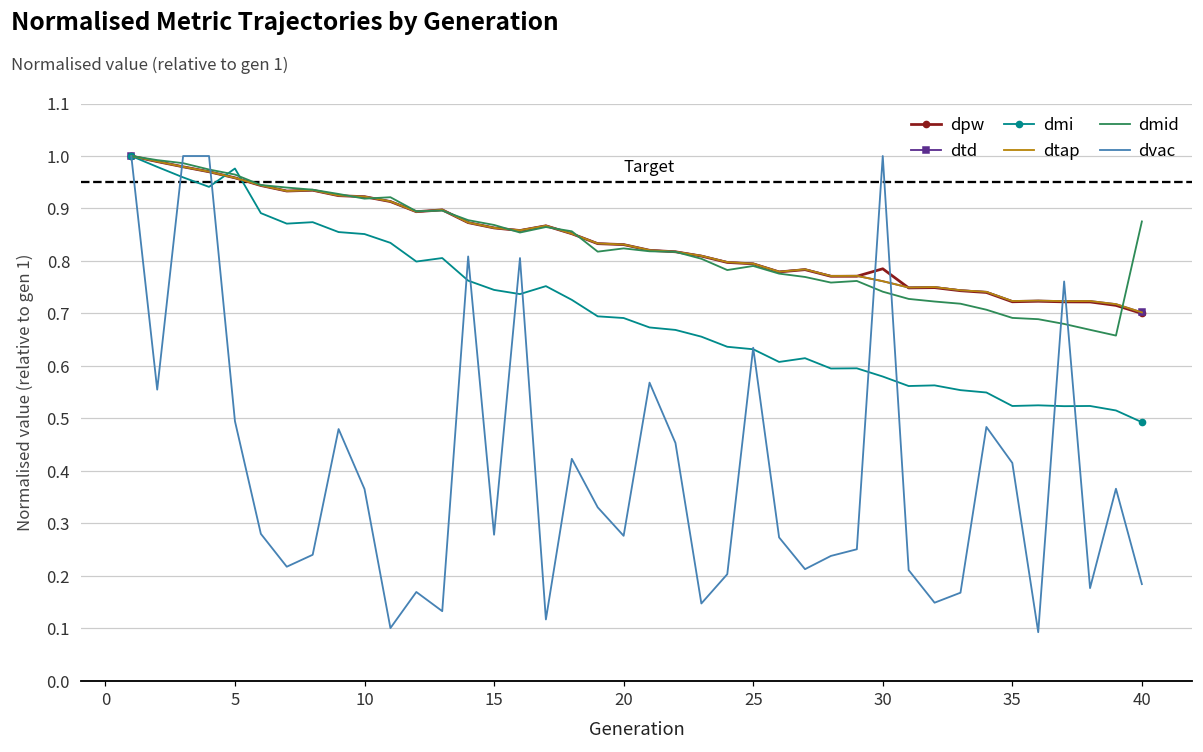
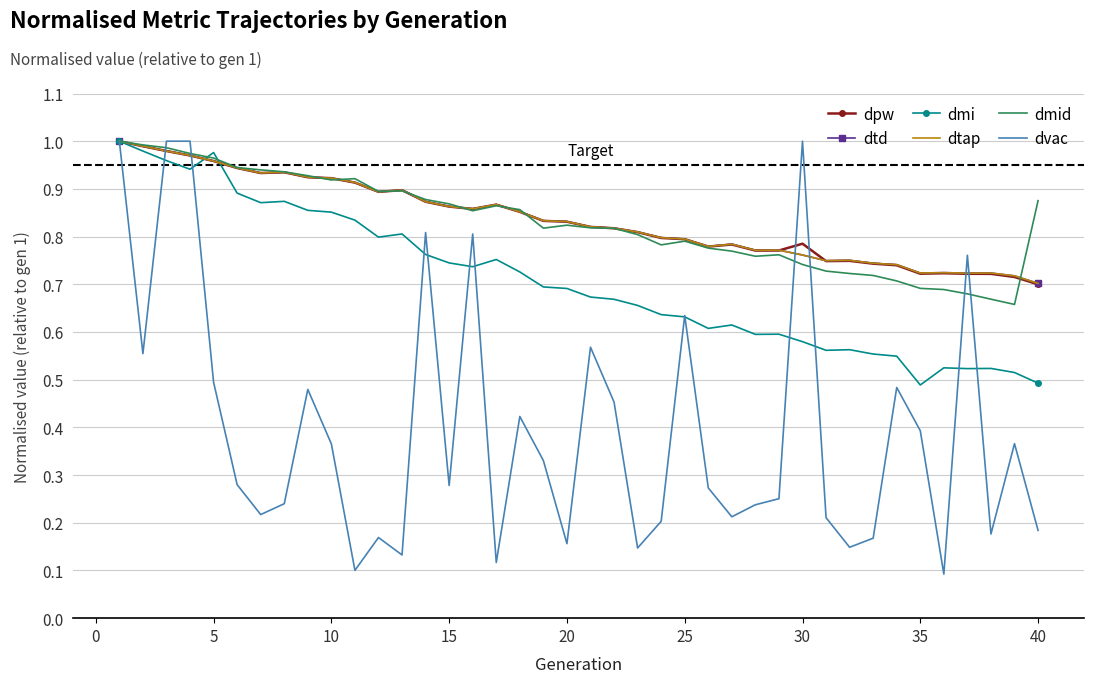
dvac, 20: 0.28 -> 0.16
dmi, 35: 0.52 -> 0.49
dvac, 35: 0.42 -> 0.39
